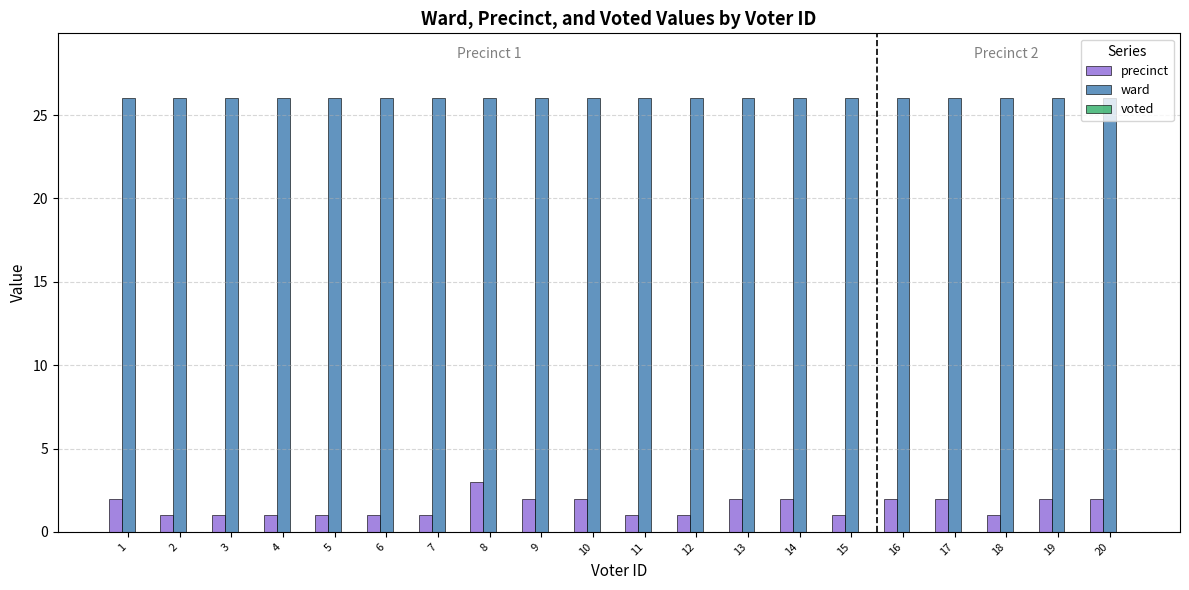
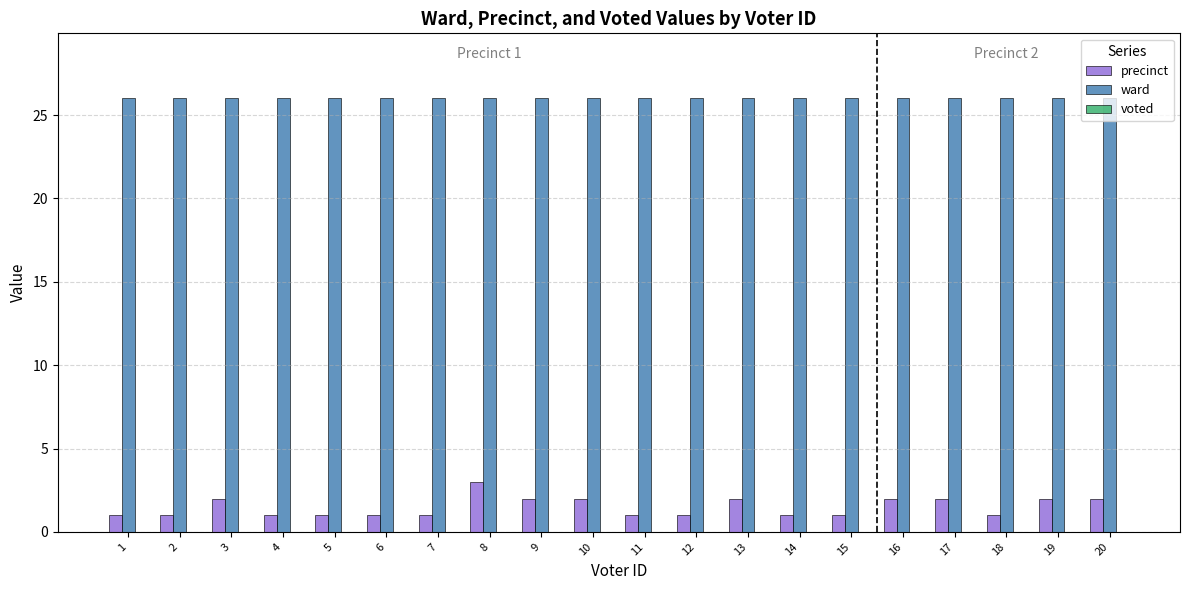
precinct, 1: 2 -> 1
precinct, 3: 1 -> 2
precinct, 14: 2 -> 1
